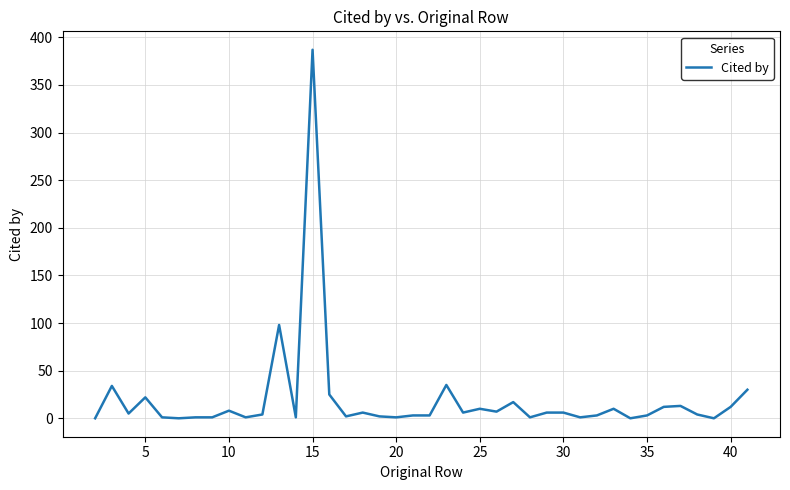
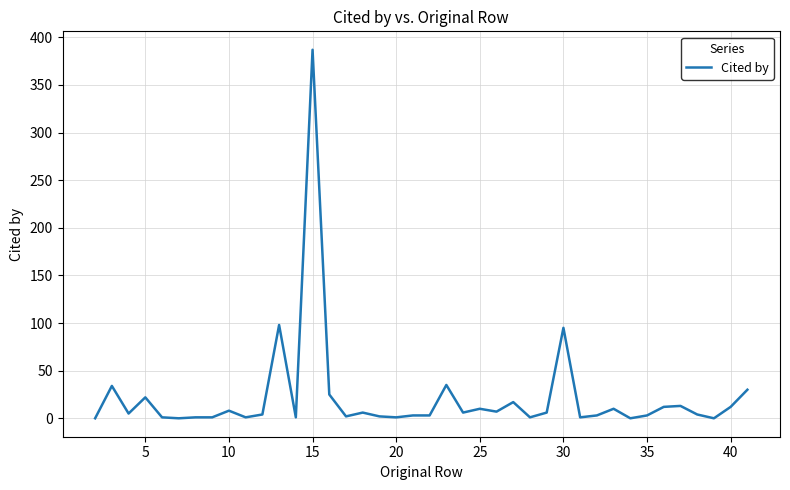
30: 10 -> 100
